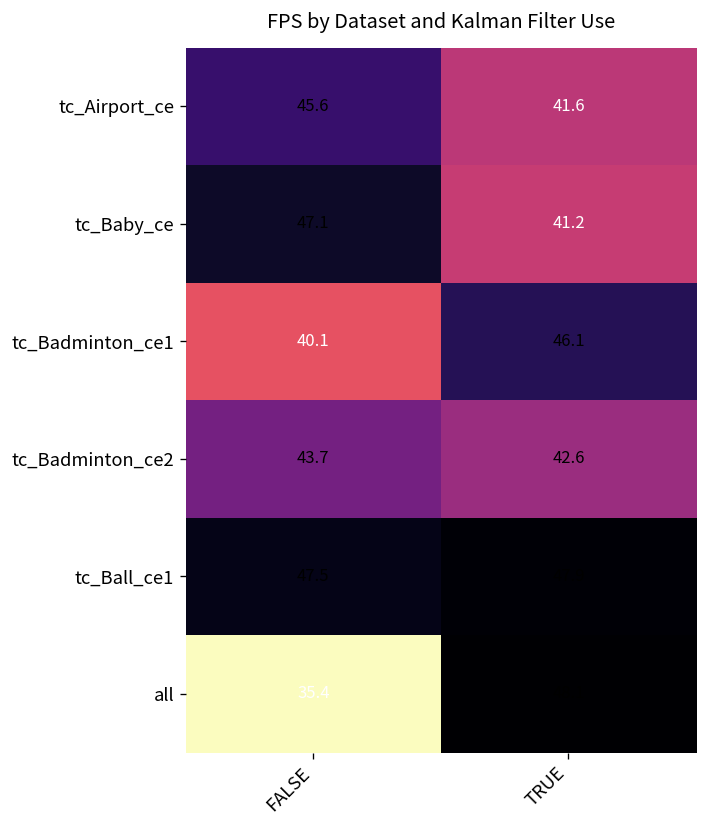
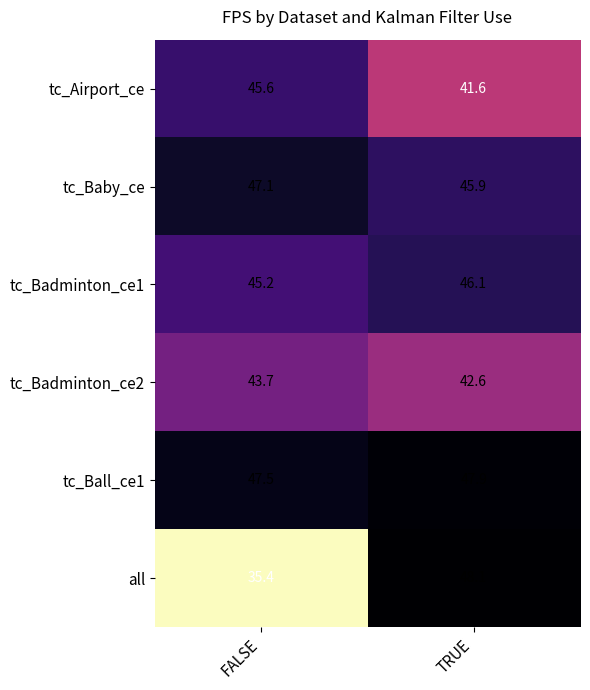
tc_Baby_ce, TRUE: 41.2 -> 45.9
tc_Badminton_ce1, FALSE: 40.1 -> 45.2
